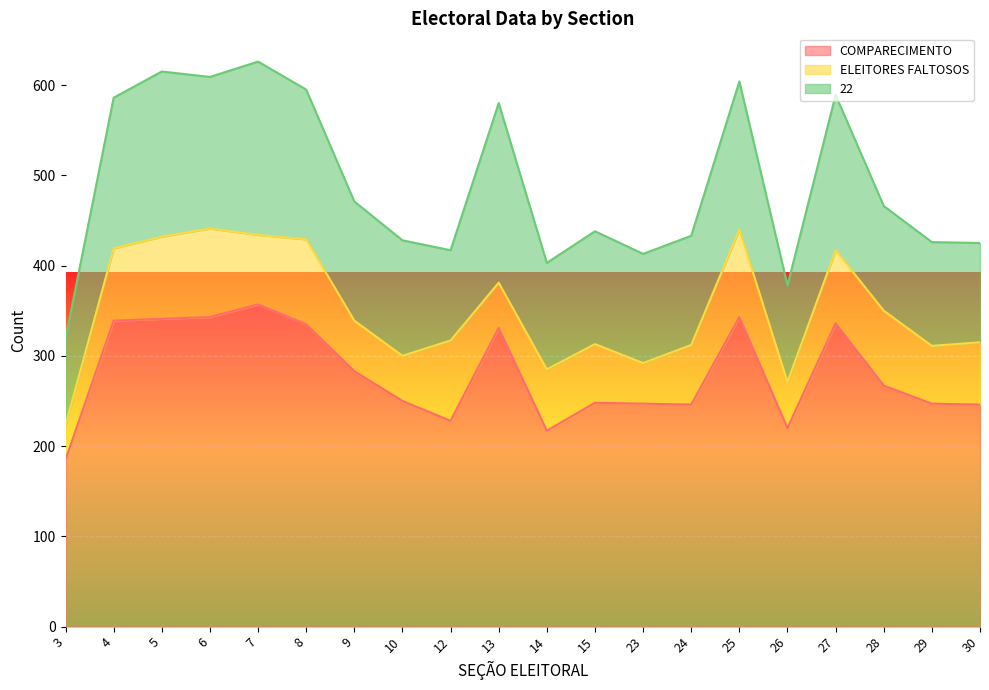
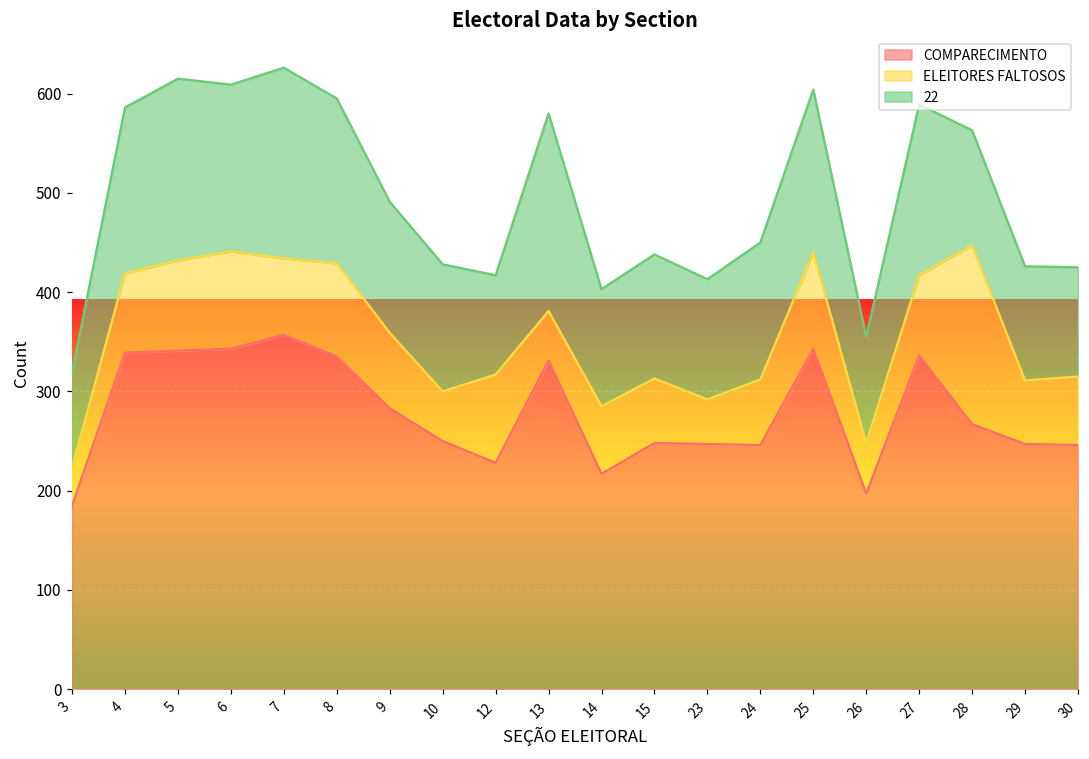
ELEITORES FALTOSOS, 9: 60 -> 80
22, 24: 120 -> 140
COMPARECIMENTO, 26: 220 -> 200
ELEITORES FALTOSOS, 28: 80 -> 180
